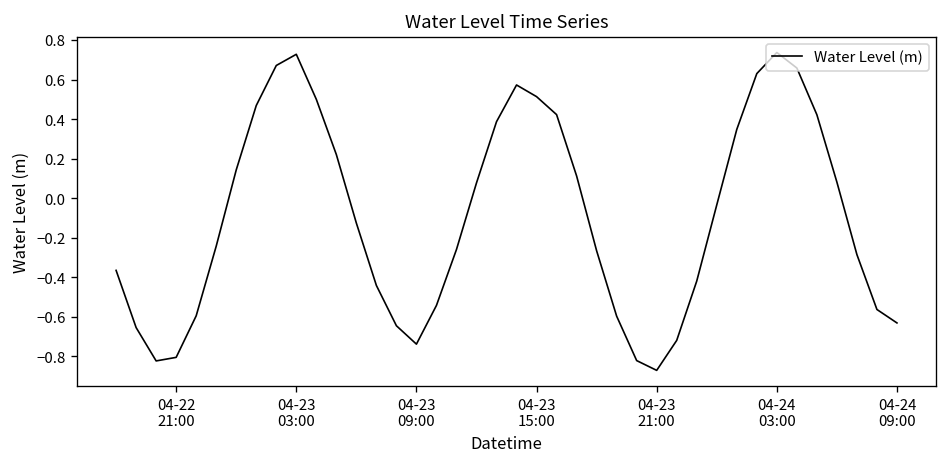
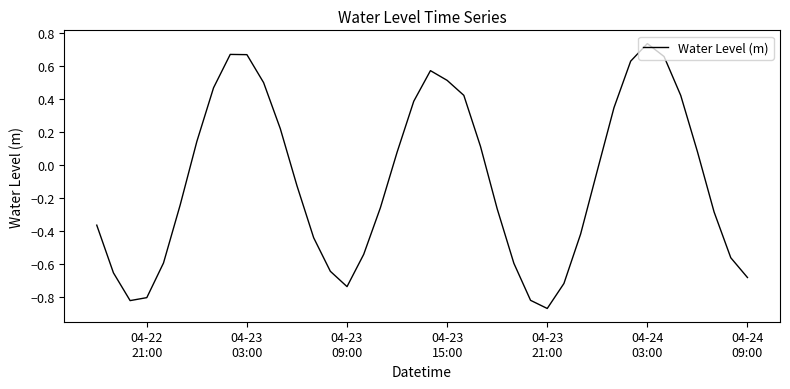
04-23 03:00: 0.73 -> 0.67
04-24 09:00: -0.63 -> -0.68
